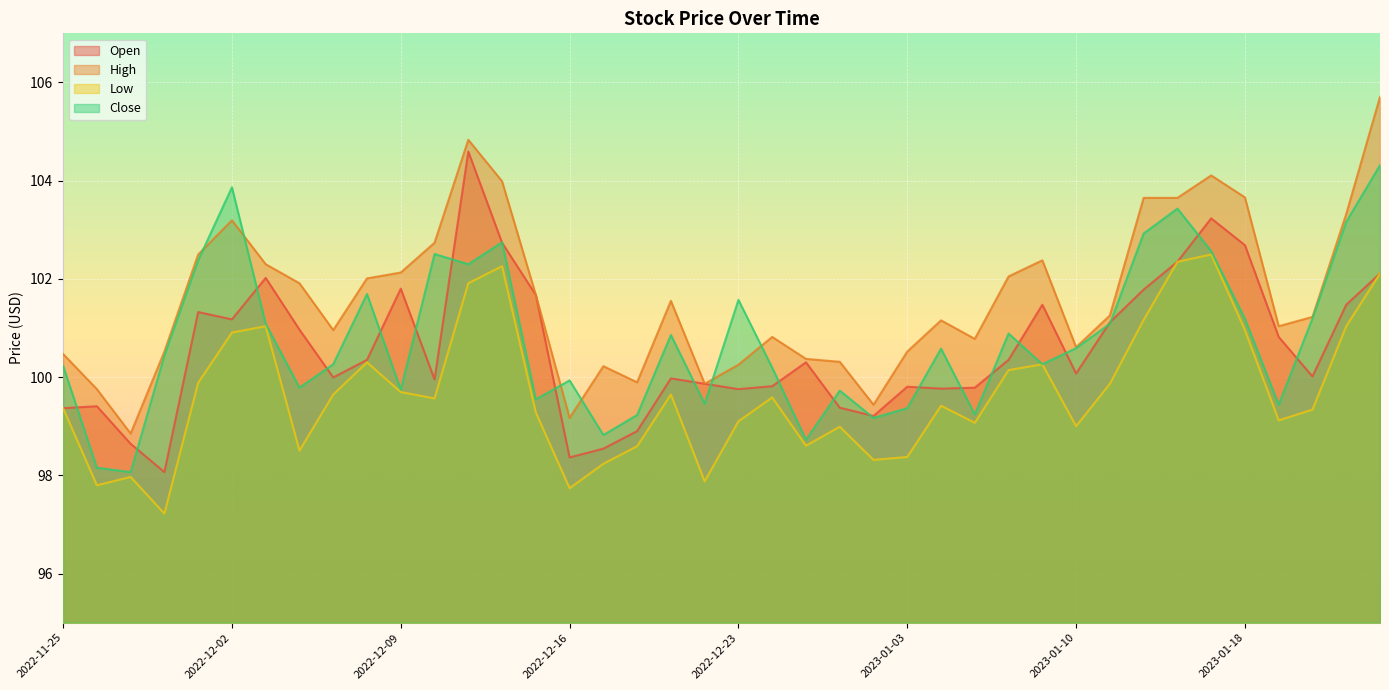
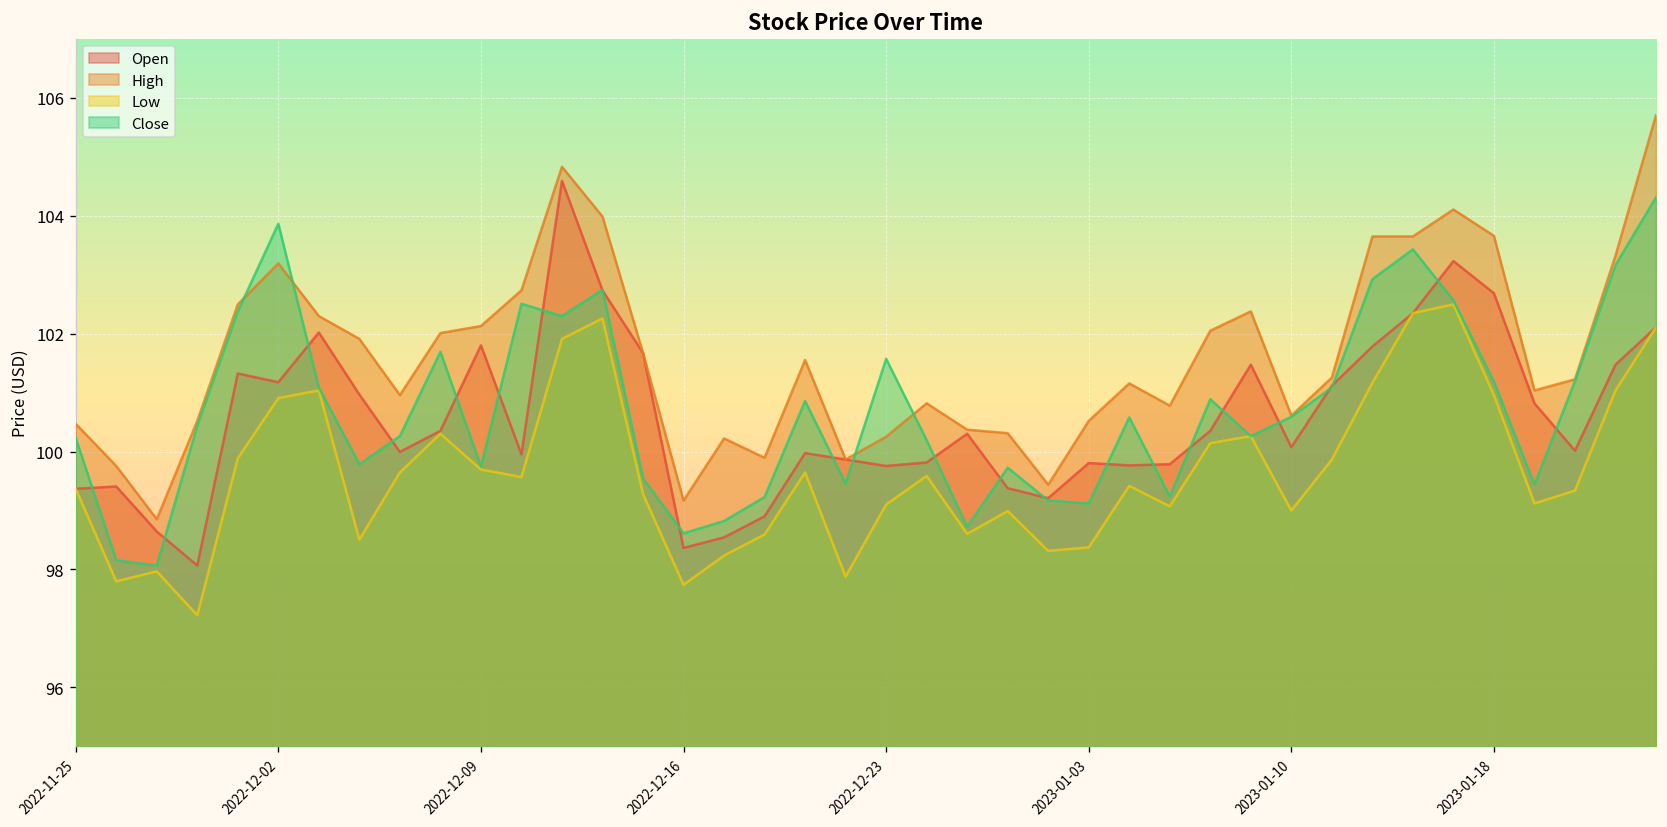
Close, 2022-12-16: 99.9 -> 98.6
Close, 2023-01-03: 99.4 -> 99.1
